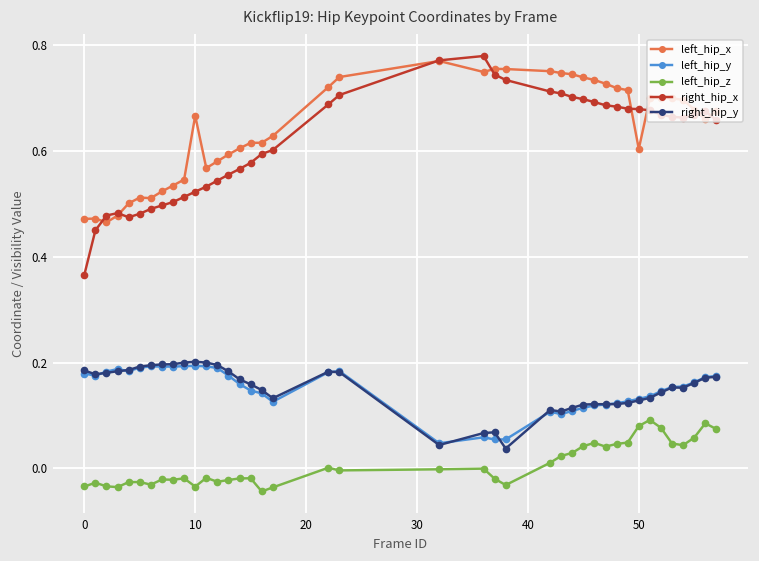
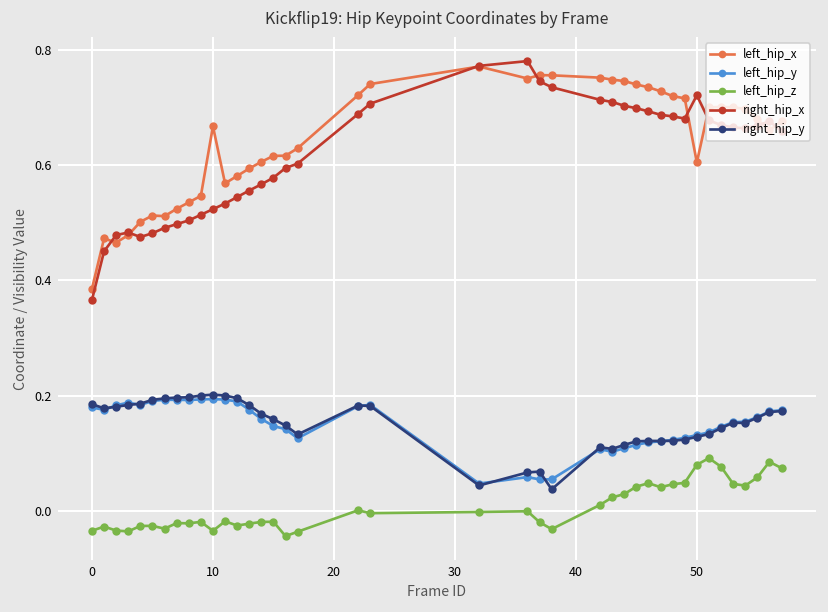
left_hip_x, 0: 0.47 -> 0.39
right_hip_x, 50: 0.68 -> 0.72
